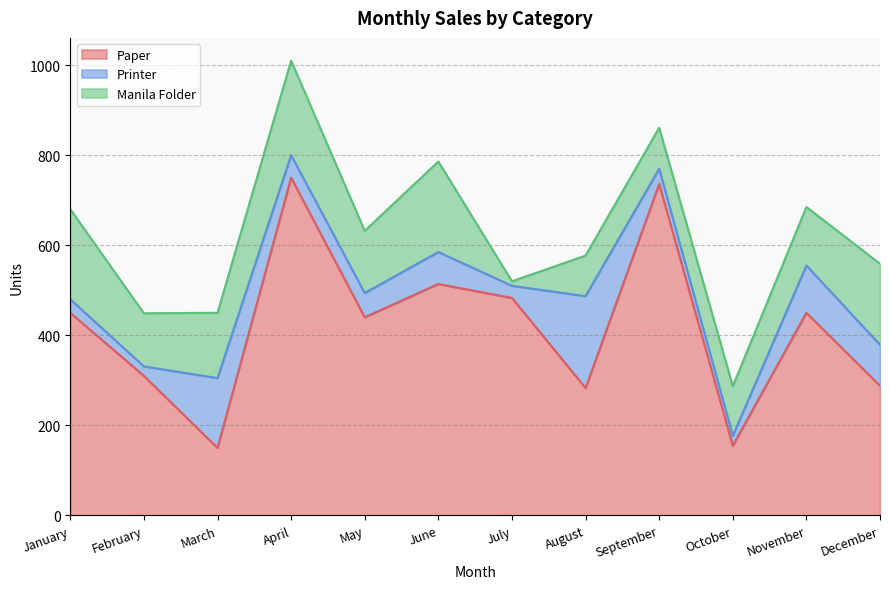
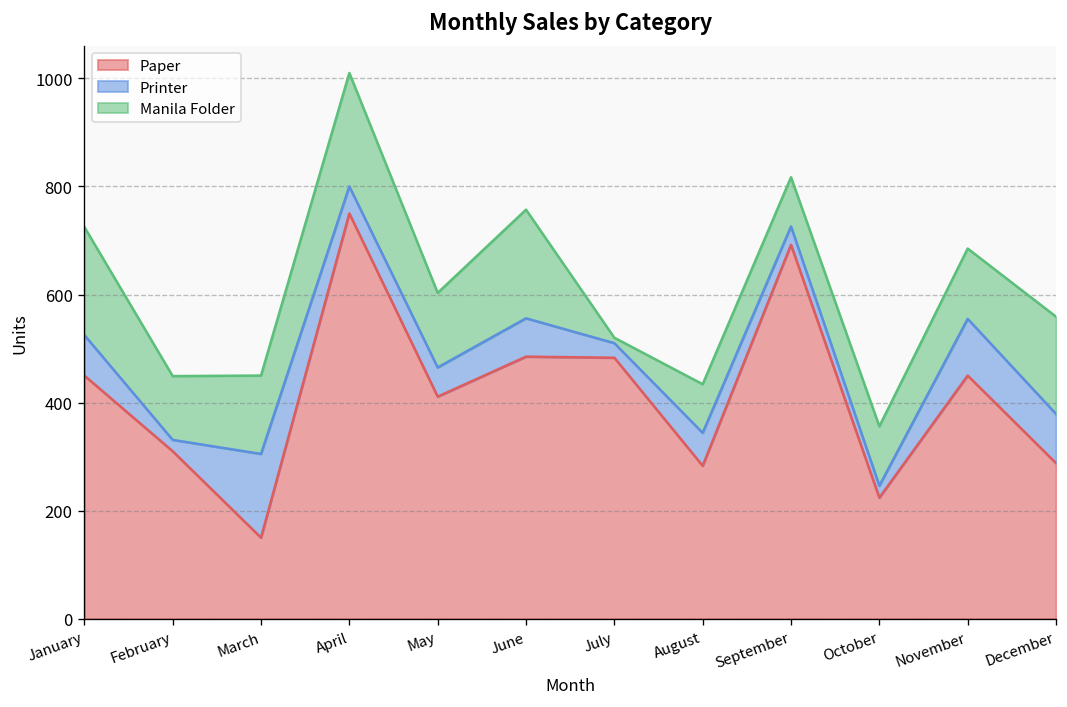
Printer, January: 30 -> 80
Paper, May: 440 -> 410
Paper, June: 510 -> 490
Printer, August: 200 -> 60
Paper, September: 740 -> 690
Paper, October: 160 -> 220
